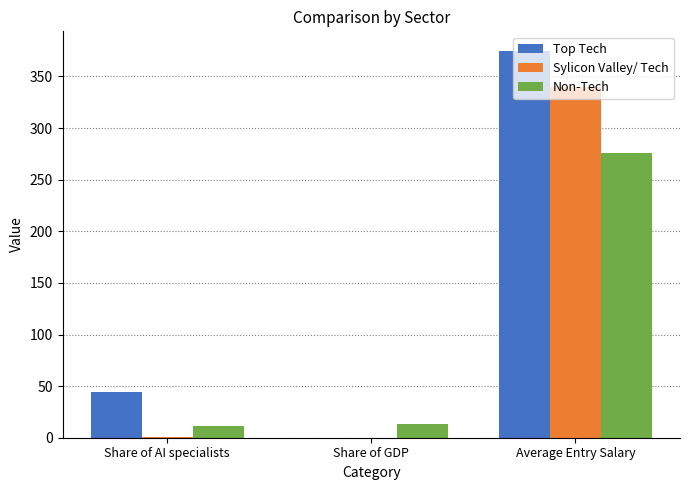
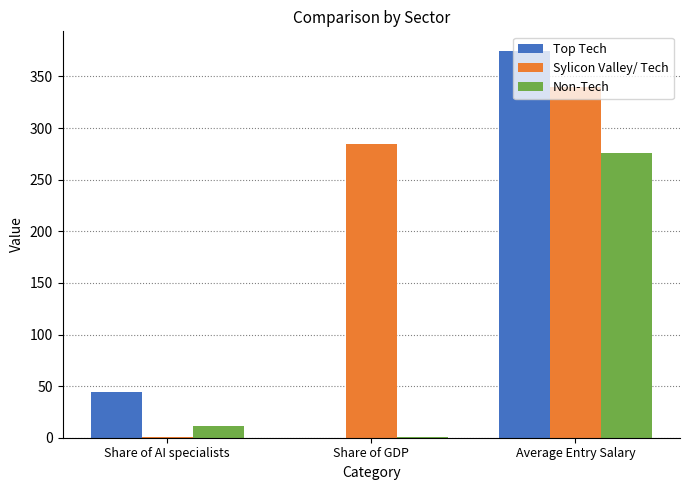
Sylicon Valley/ Tech, Share of GDP: 0 -> 285
Non-Tech, Share of GDP: 13 -> 1
